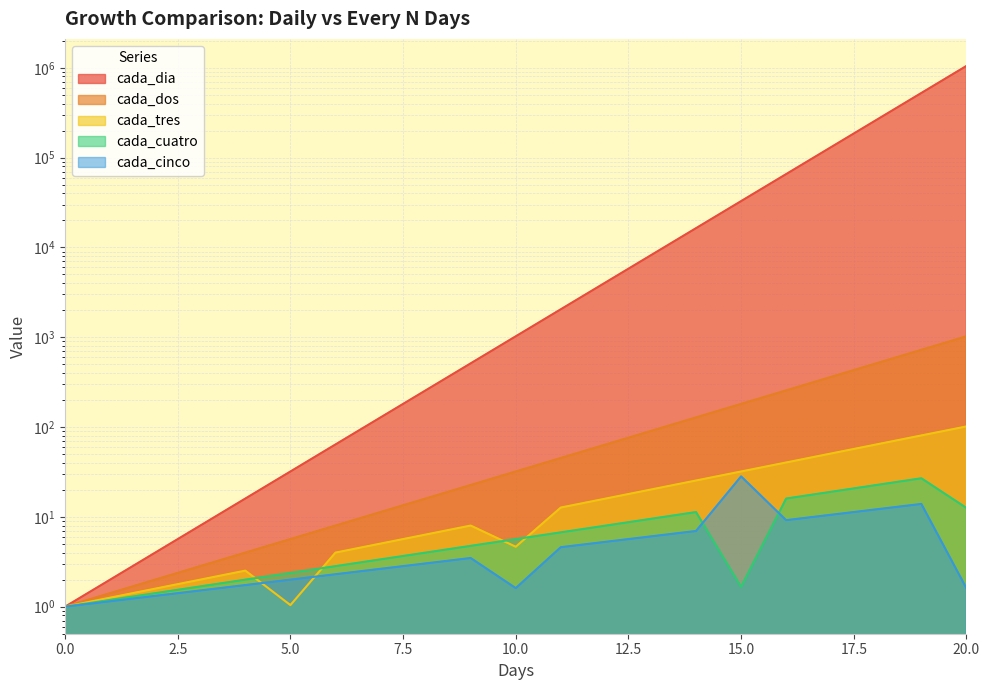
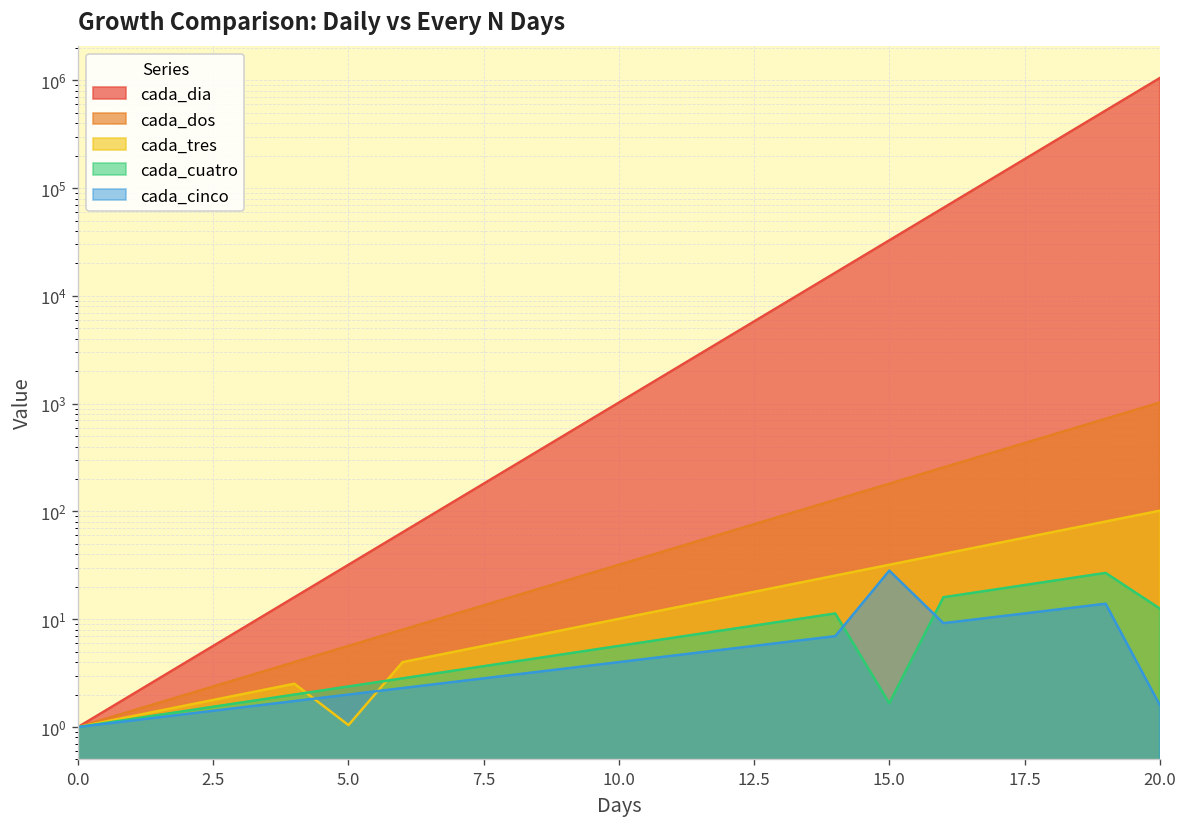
cada_tres, 10.0: 5 -> 10
cada_cinco, 10.0: 1.6 -> 4
